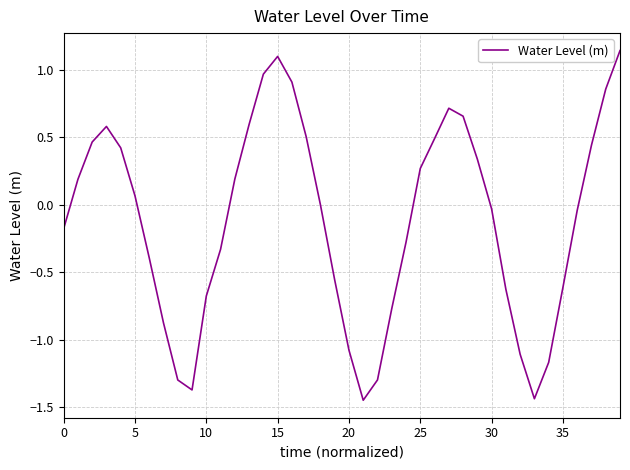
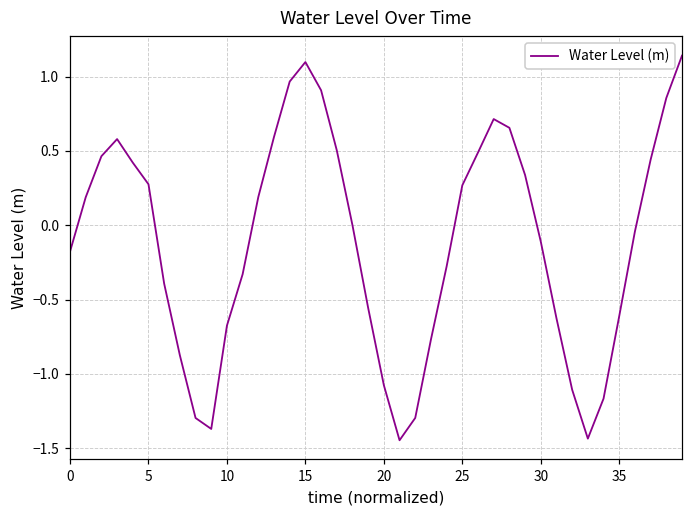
5: 0.07 -> 0.28
30: -0.03 -> -0.11
